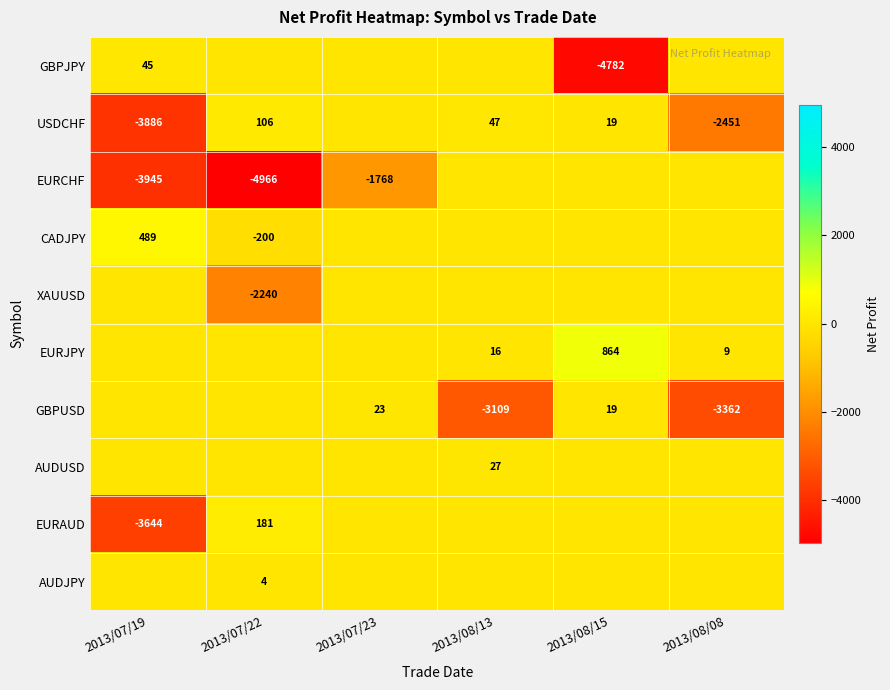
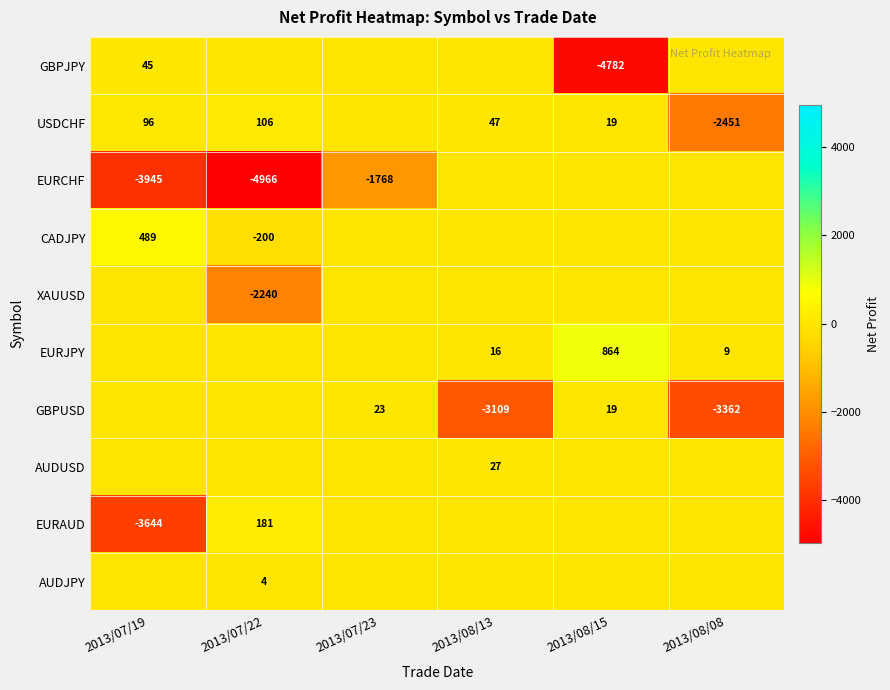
USDCHF, 2013/07/19: -3886 -> 96
